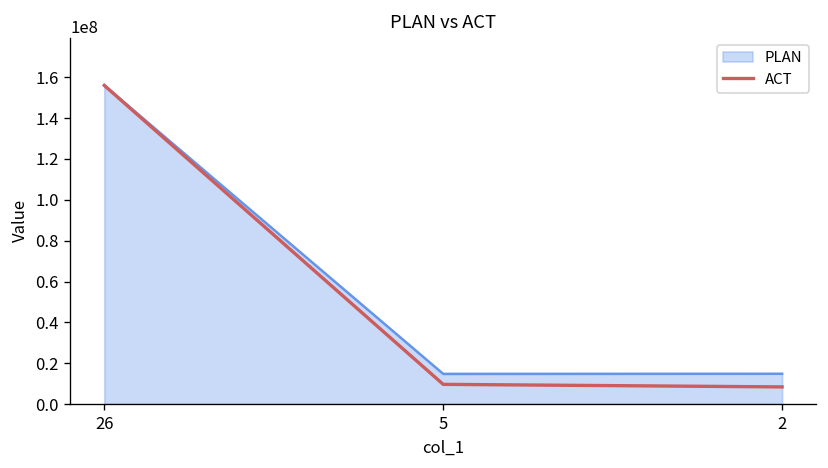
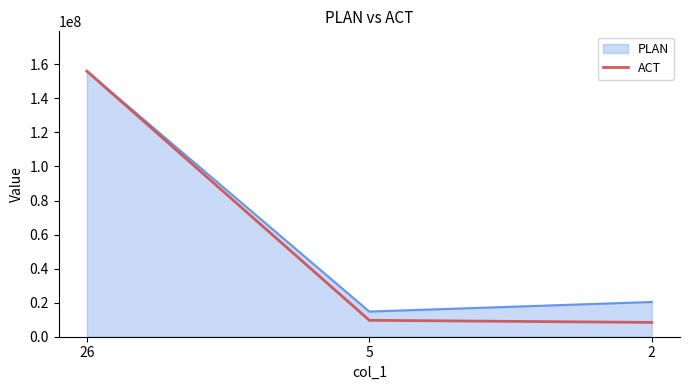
PLAN, 2: 15000000 -> 20000000
